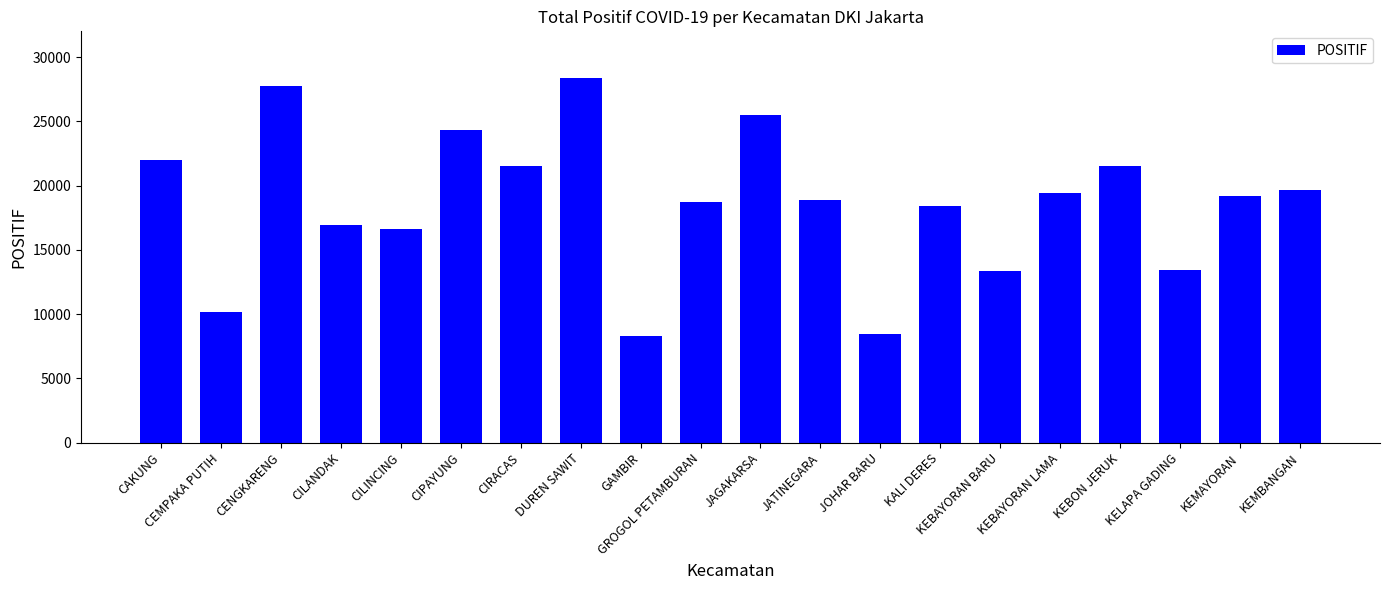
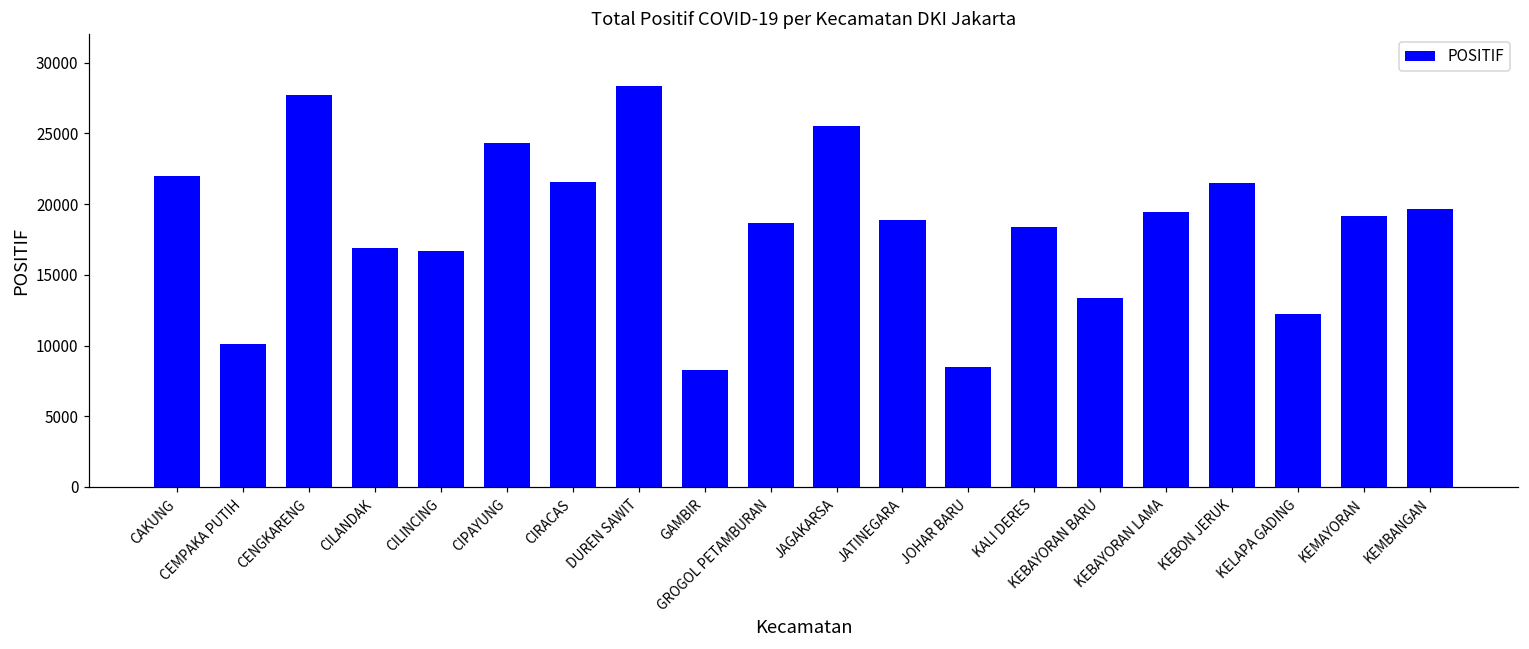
KELAPA GADING: 13400 -> 12200
